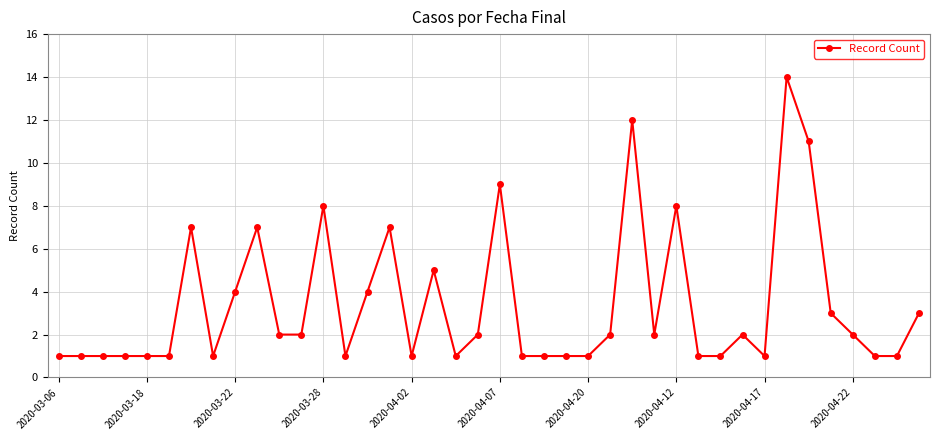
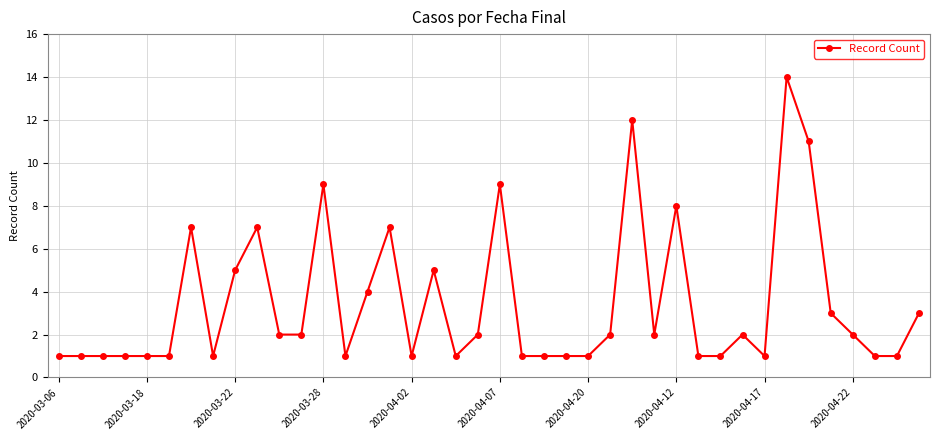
2020-03-22: 4 -> 5
2020-03-28: 8 -> 9
